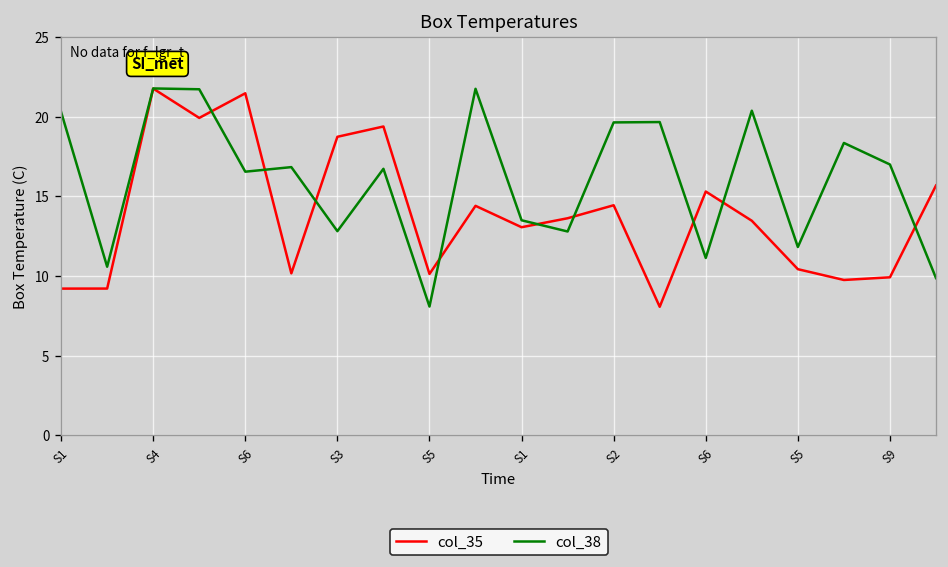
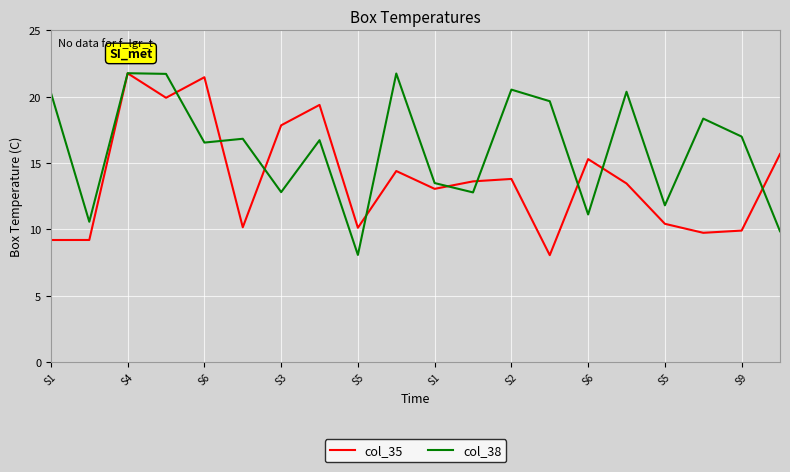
col_35, S3: 18.7 -> 17.8
col_35, S2: 14.4 -> 13.8
col_38, S2: 19.6 -> 20.5
